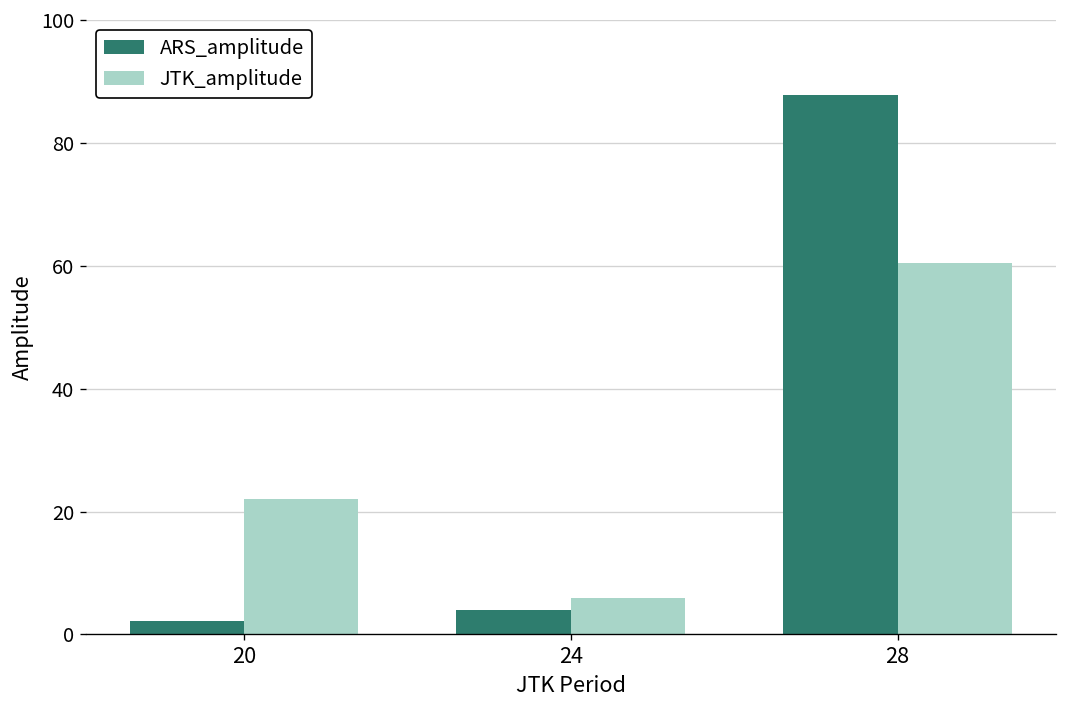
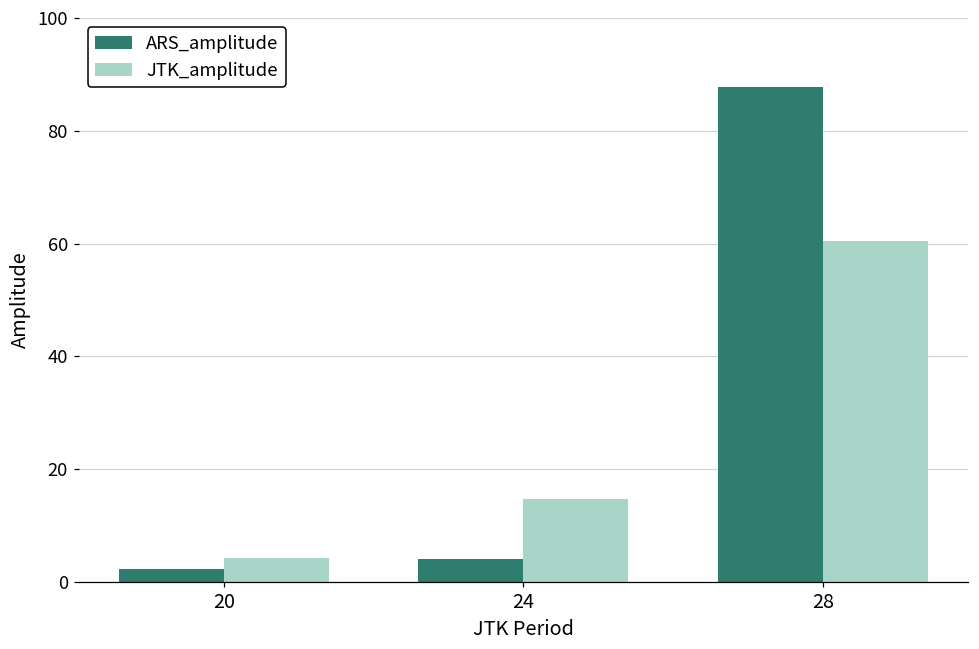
JTK_amplitude, 20: 22 -> 4
JTK_amplitude, 24: 6 -> 15
